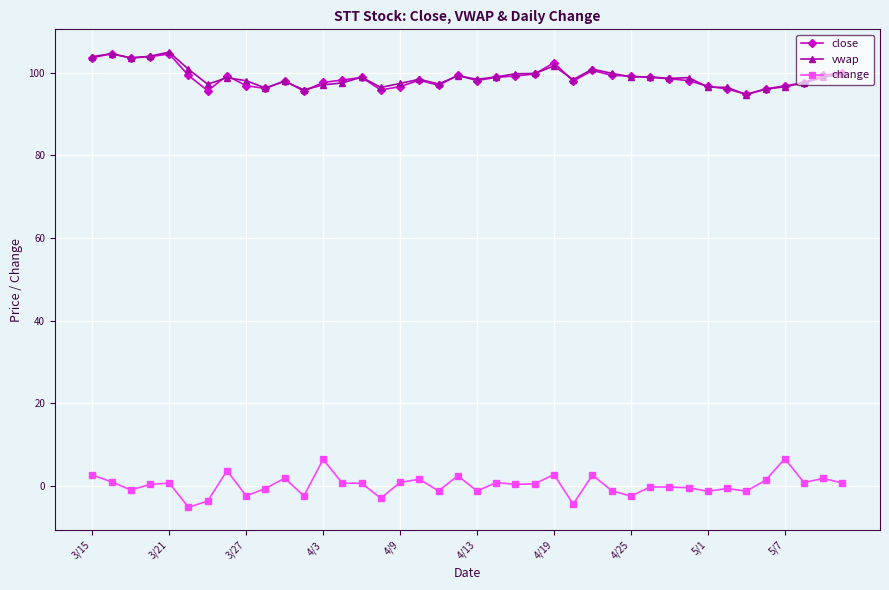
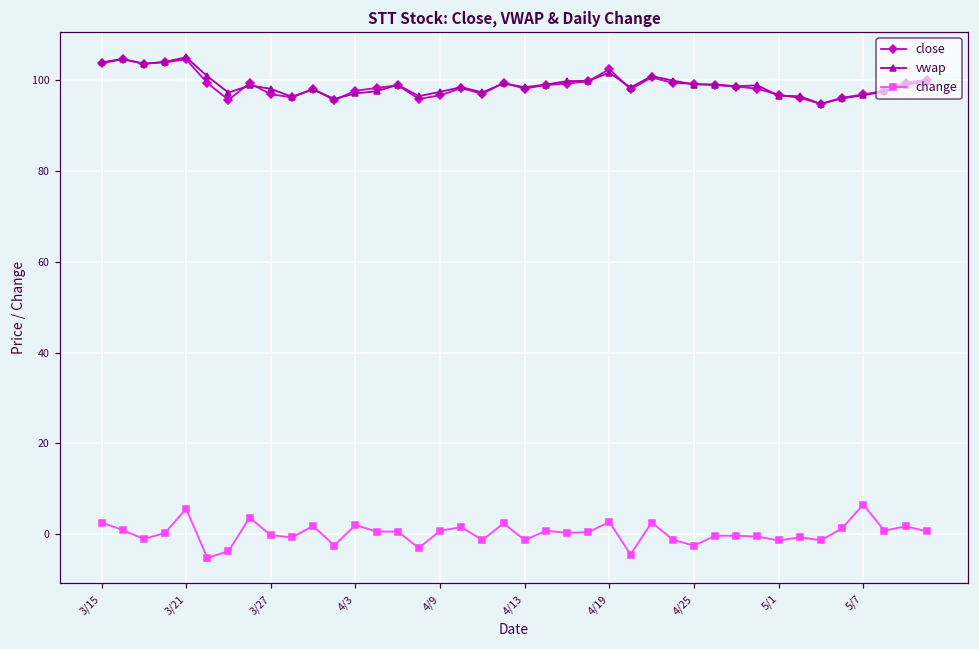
change, 3/21: 1 -> 6
change, 3/27: -2 -> 0
change, 4/3: 6 -> 2
